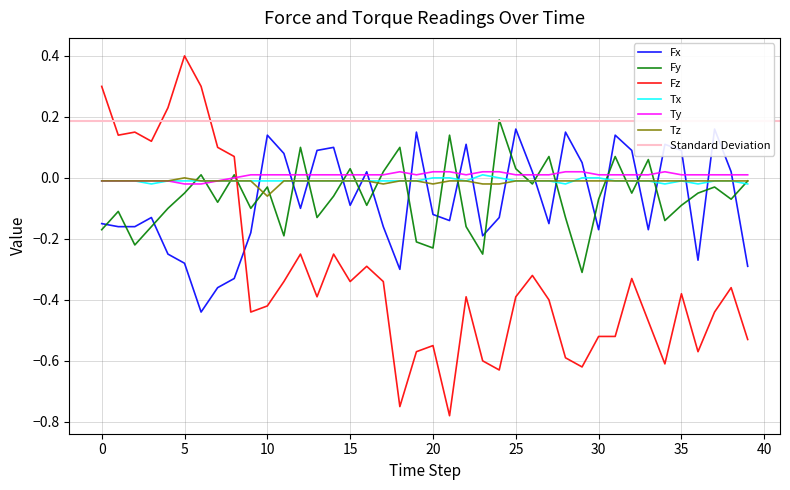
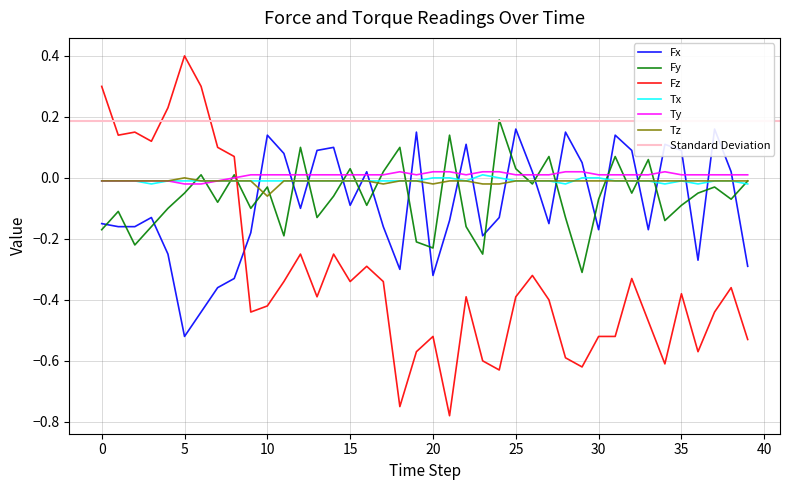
Fx, 5: -0.28 -> -0.52
Fx, 20: -0.12 -> -0.32
Fz, 20: -0.55 -> -0.52
